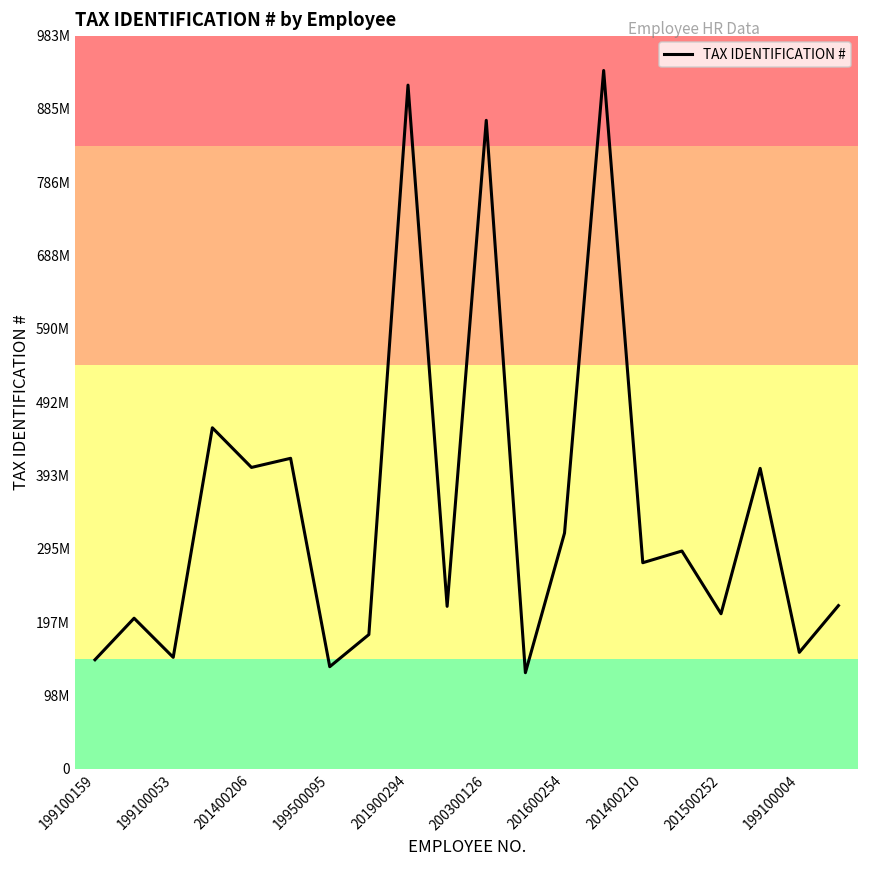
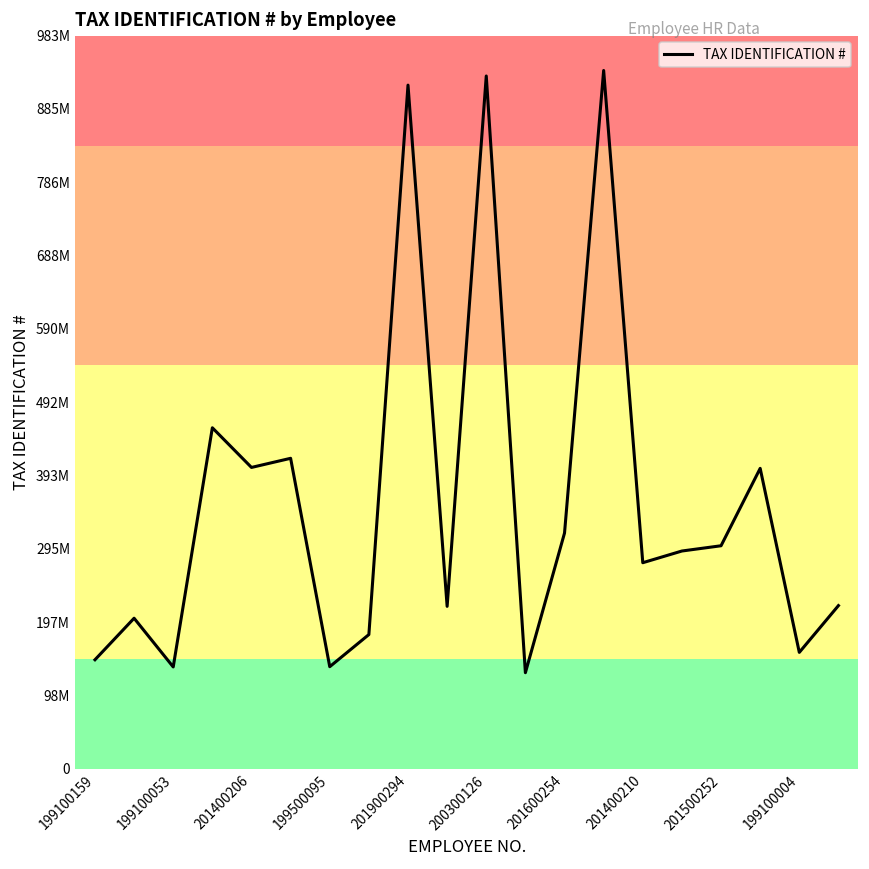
199100053: 150000000 -> 140000000
200300126: 870000000 -> 930000000
201500252: 210000000 -> 300000000
